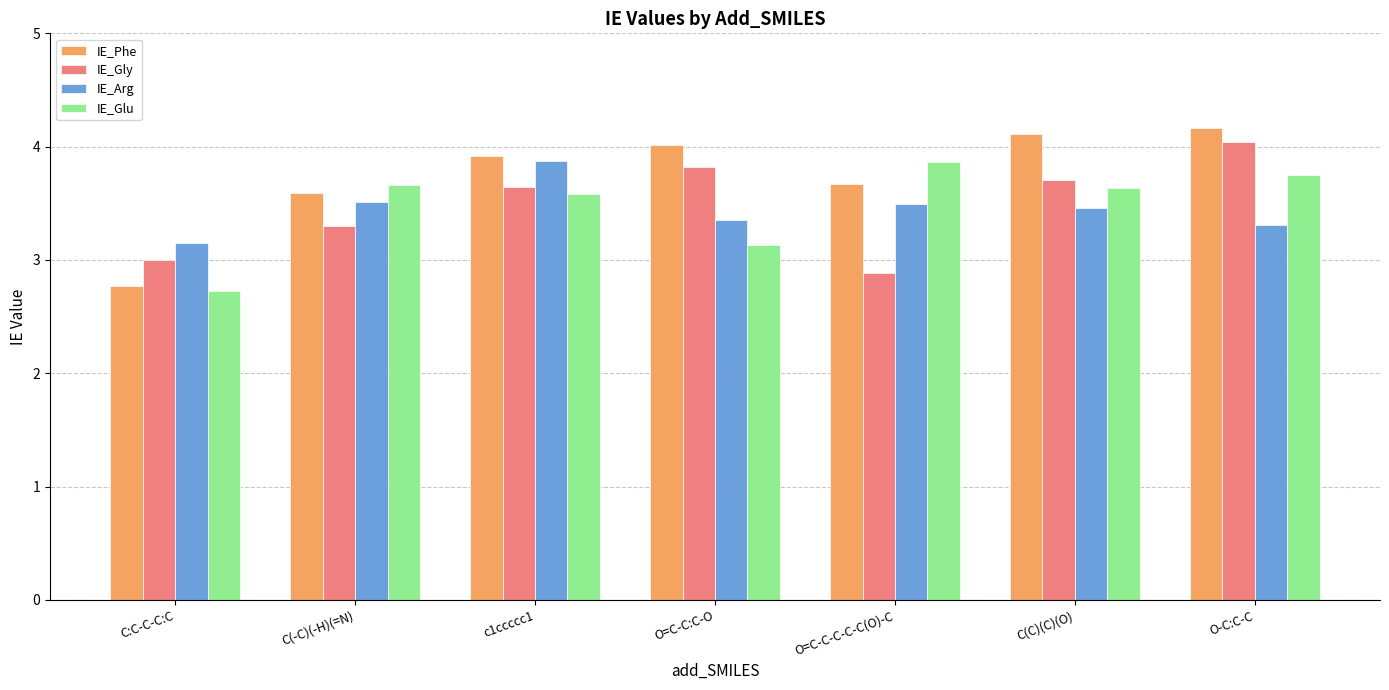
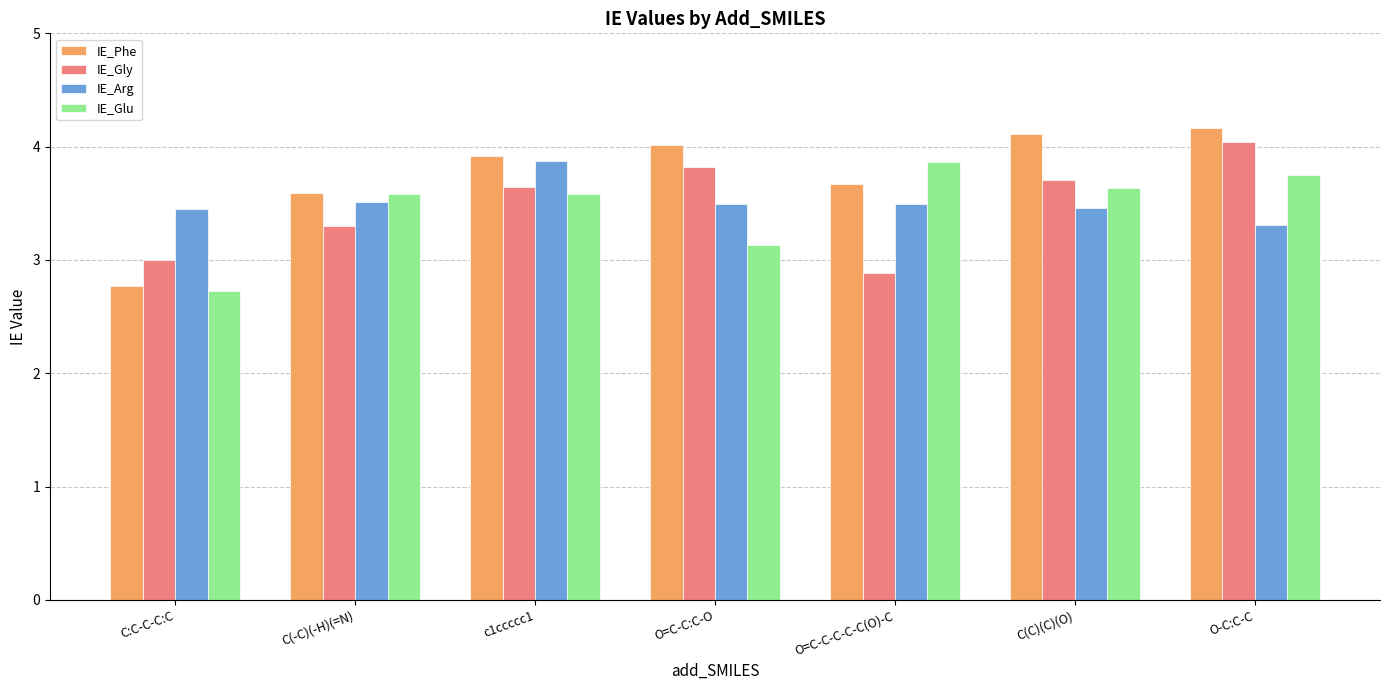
IE_Arg, C:C-C-C:C: 3.15 -> 3.45
IE_Glu, C(-C)(-H)(=N): 3.66 -> 3.58
IE_Arg, O=C-C:C-O: 3.35 -> 3.49
